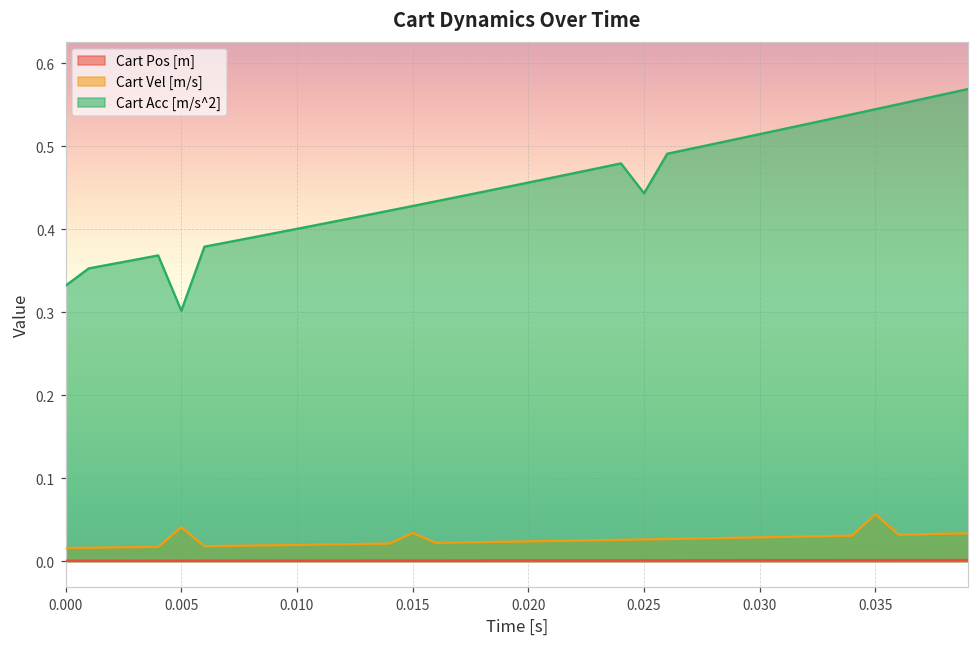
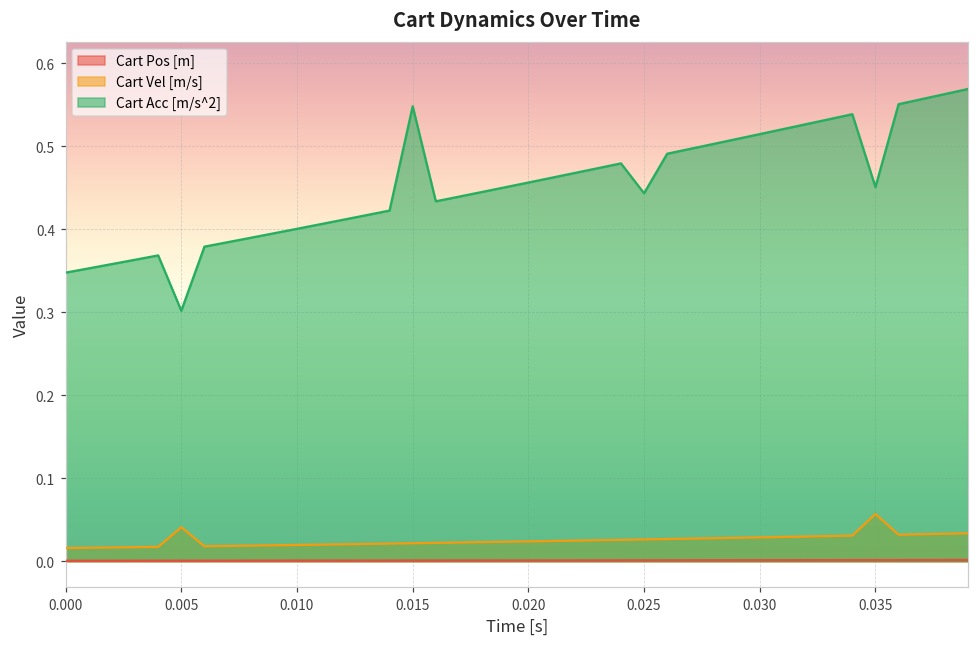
Cart Acc [m/s^2], 0.000: 0.33 -> 0.35
Cart Vel [m/s], 0.015: 0.03 -> 0.02
Cart Acc [m/s^2], 0.015: 0.43 -> 0.55
Cart Acc [m/s^2], 0.035: 0.54 -> 0.45
